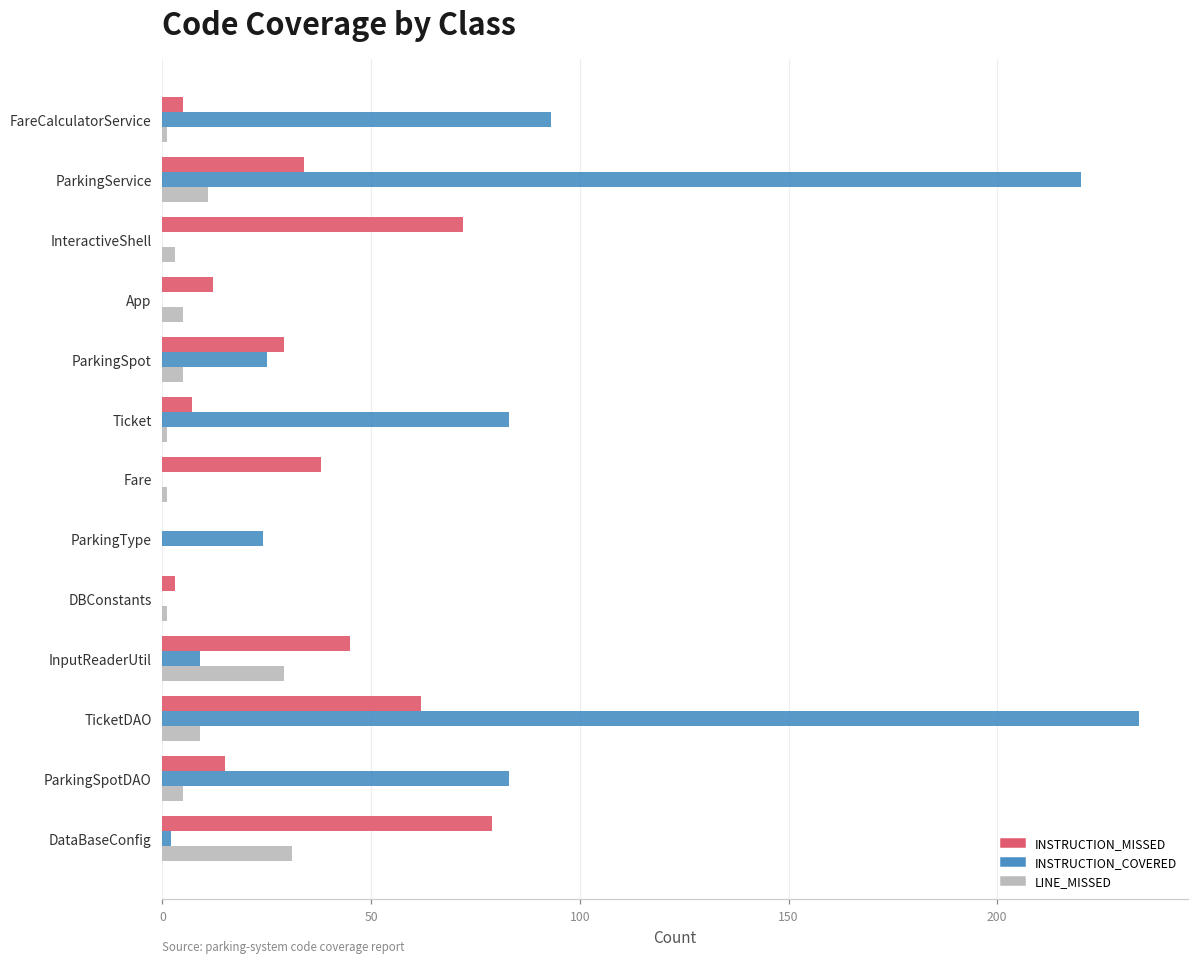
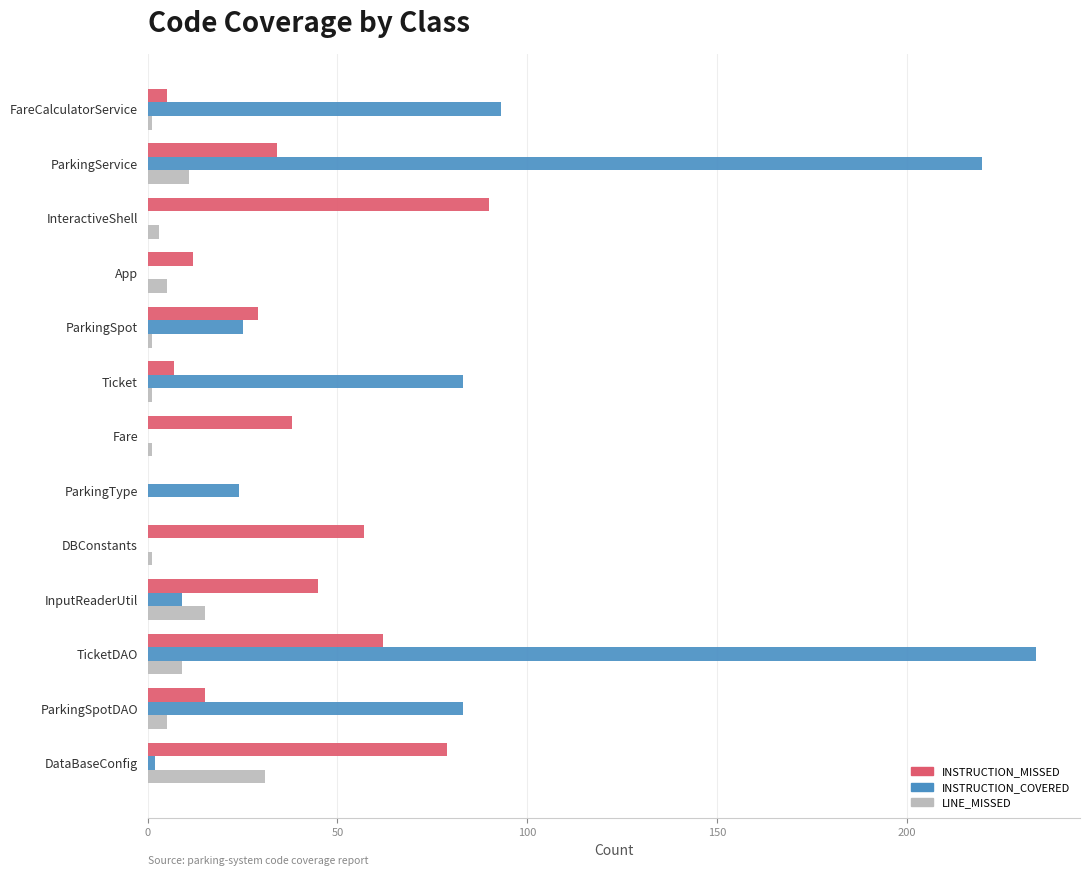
INSTRUCTION_MISSED, InteractiveShell: 72 -> 90
LINE_MISSED, ParkingSpot: 5 -> 1
INSTRUCTION_MISSED, DBConstants: 3 -> 57
LINE_MISSED, InputReaderUtil: 29 -> 15
